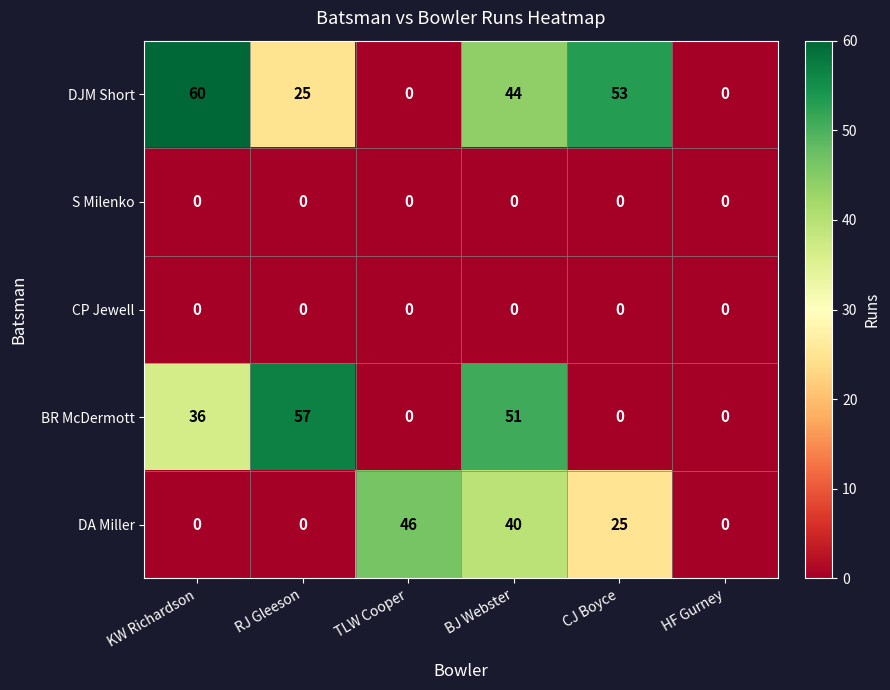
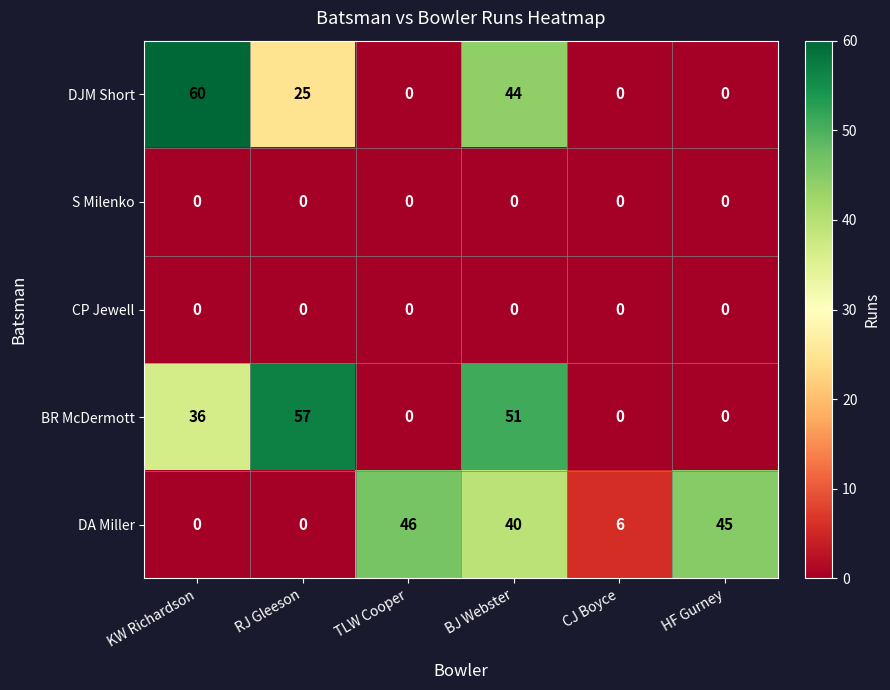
DJM Short, CJ Boyce: 53 -> 0
DA Miller, CJ Boyce: 25 -> 6
DA Miller, HF Gurney: 0 -> 45
